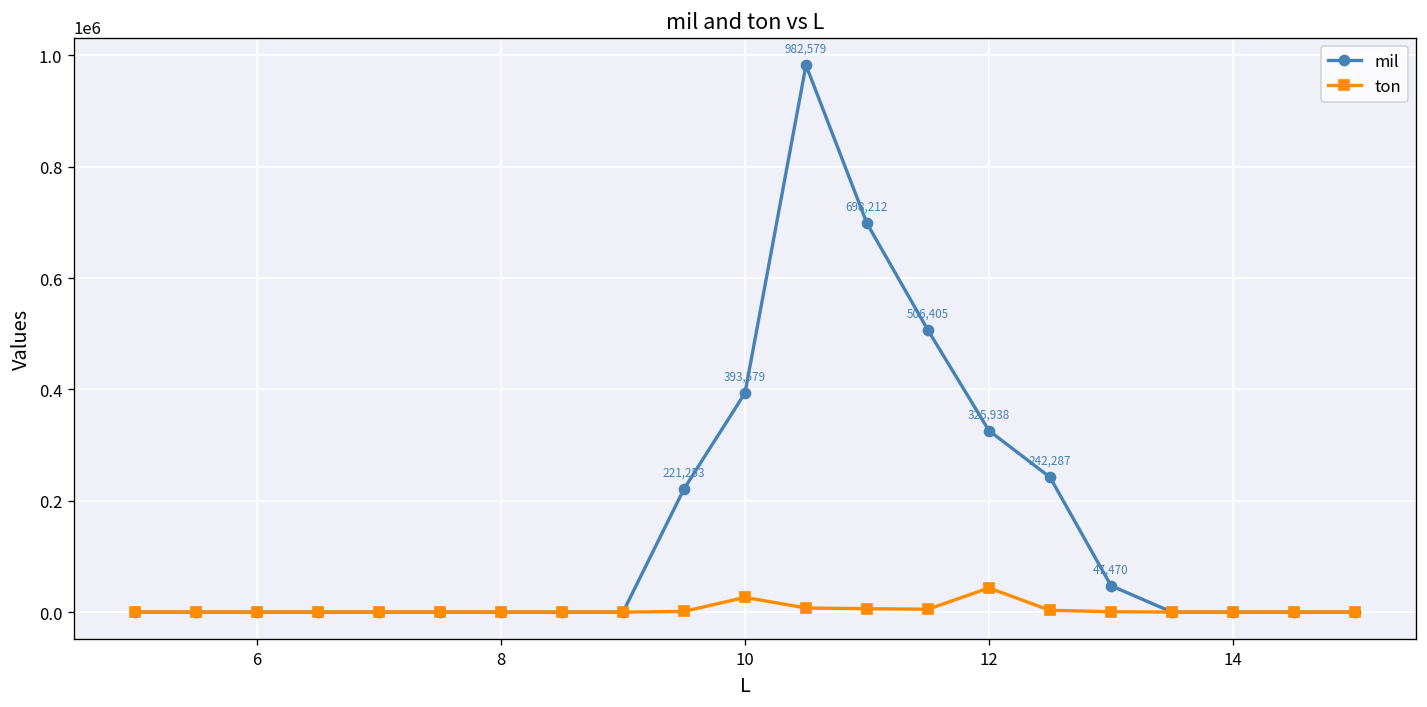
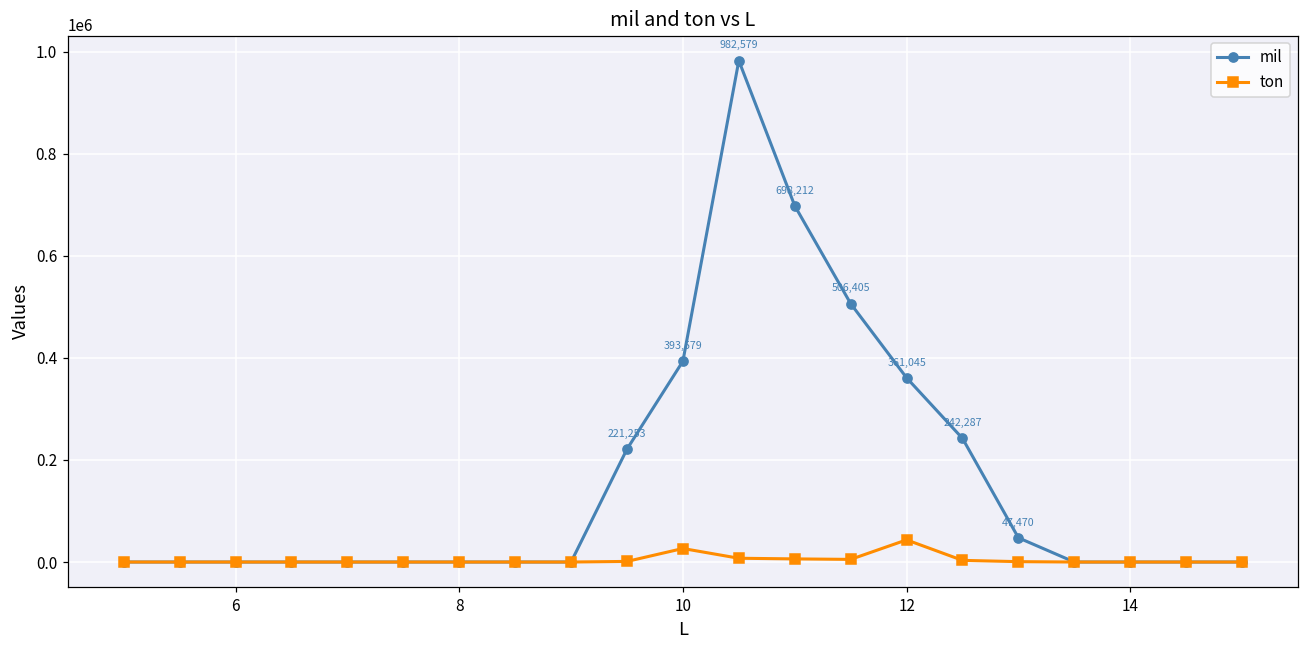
mil, 12: 325,938 -> 361,045
